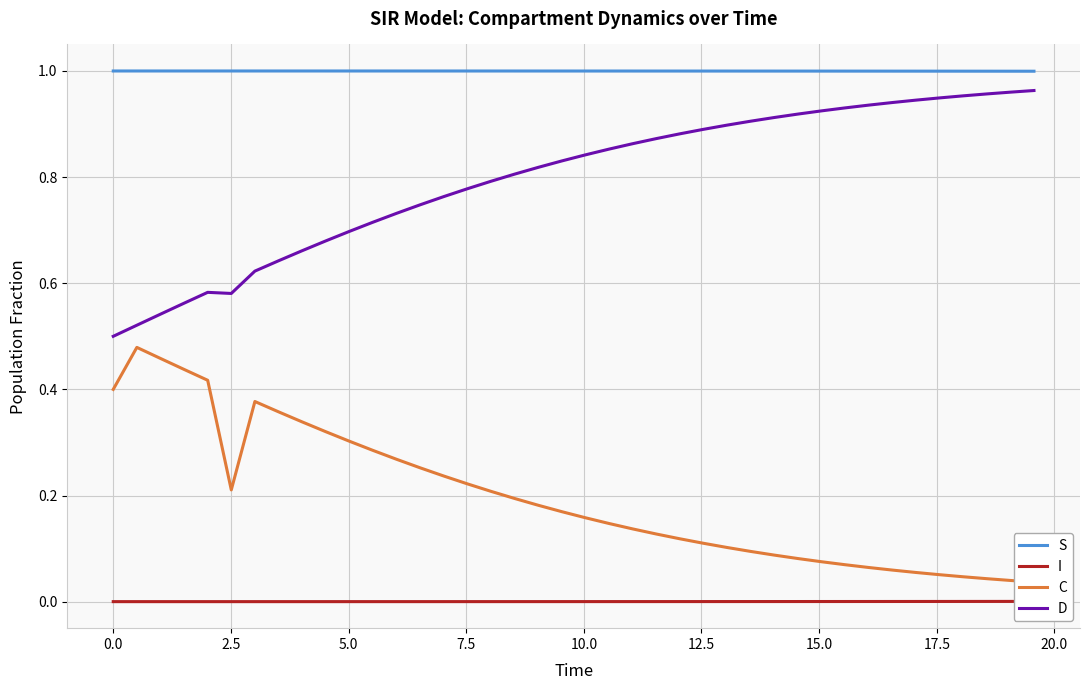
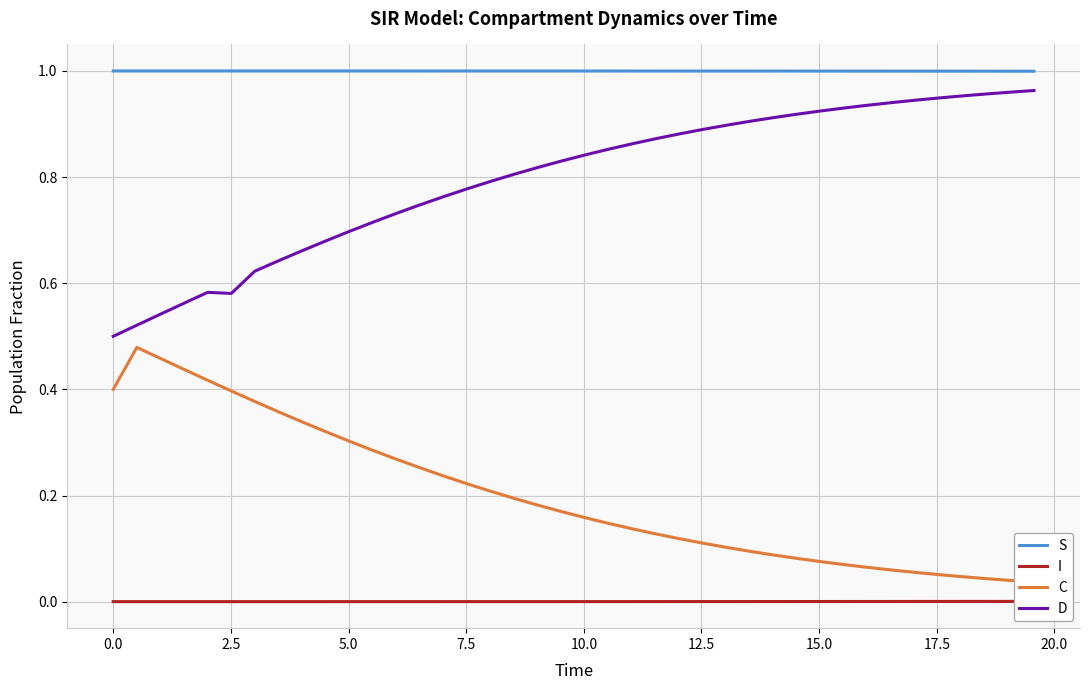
C, 2.5: 0.21 -> 0.40
